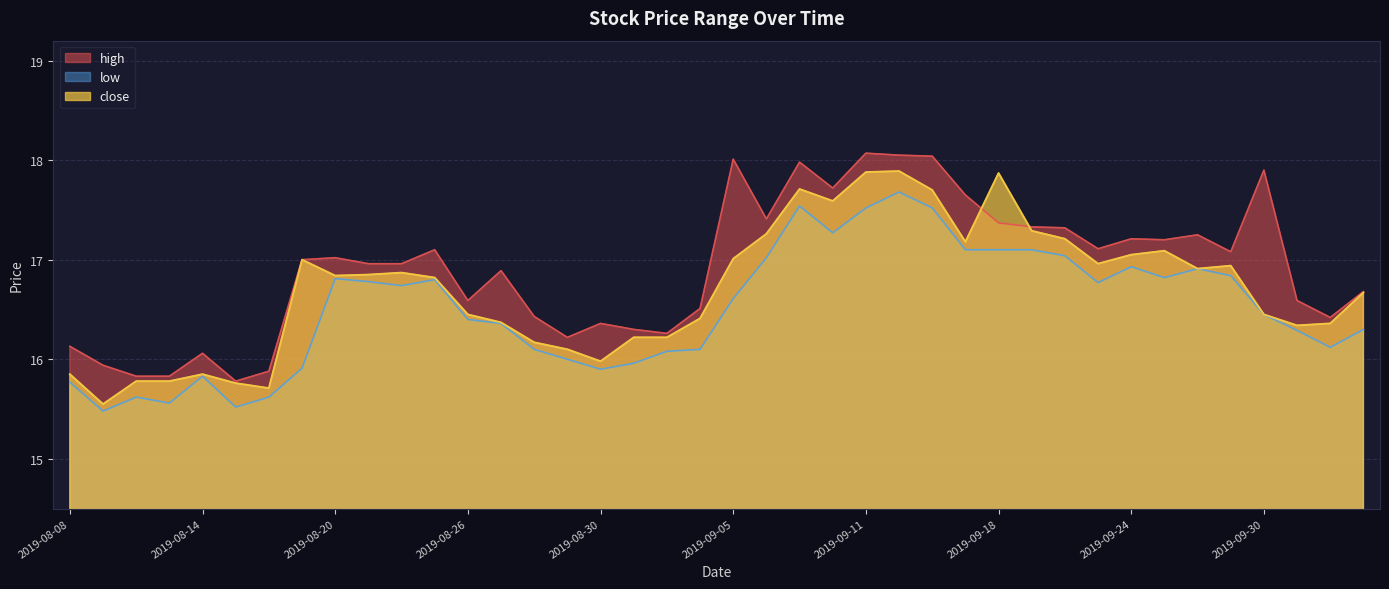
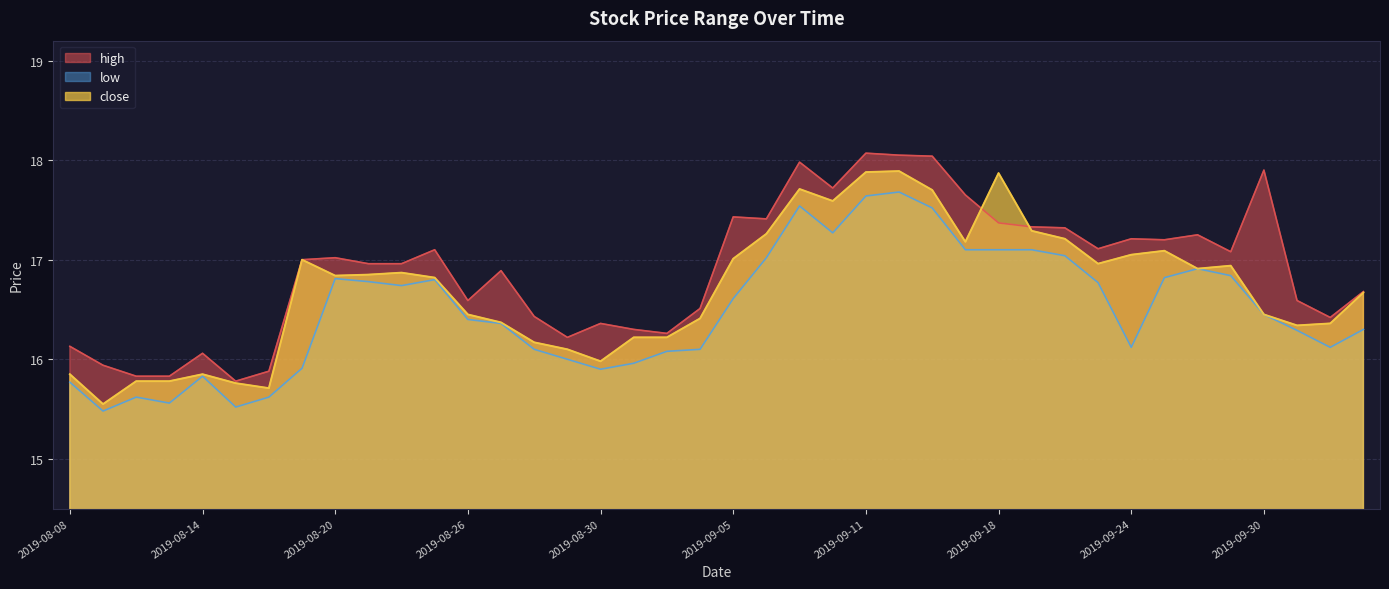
high, 2019-09-05: 18.0 -> 17.4
low, 2019-09-11: 17.5 -> 17.6
low, 2019-09-24: 16.9 -> 16.1
